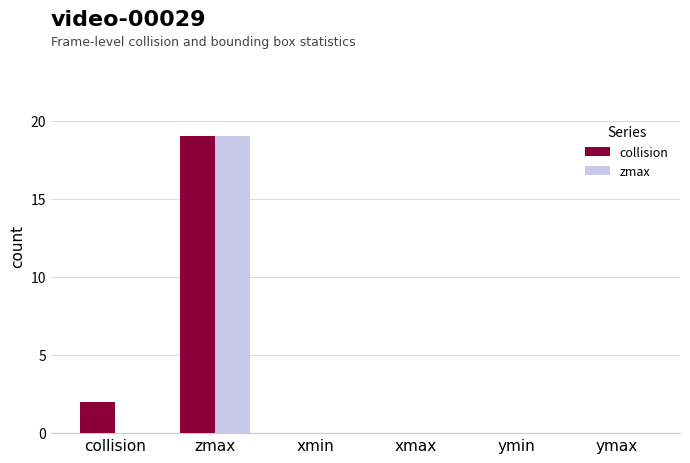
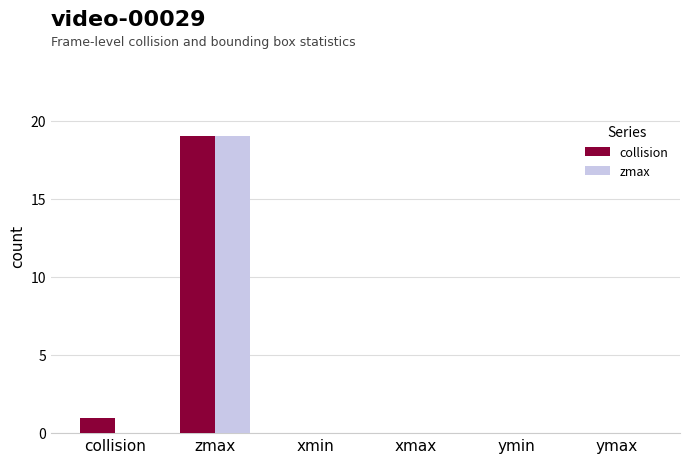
collision, collision: 2 -> 1
